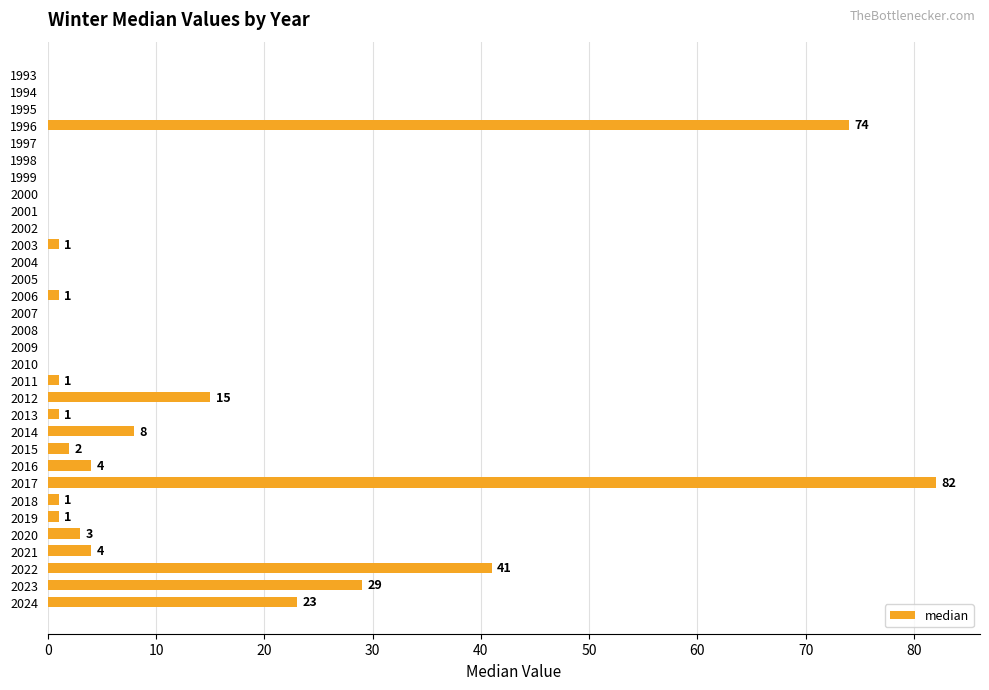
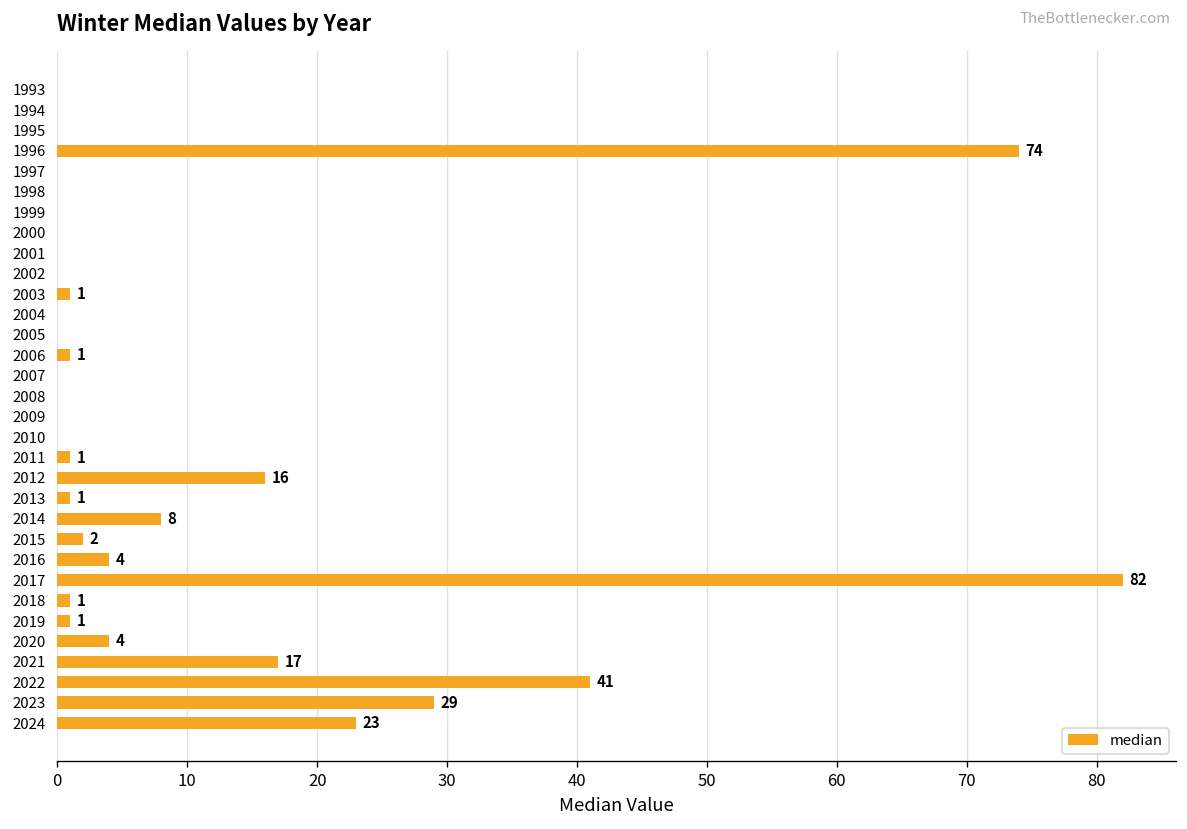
2012: 15 -> 16
2020: 3 -> 4
2021: 4 -> 17
